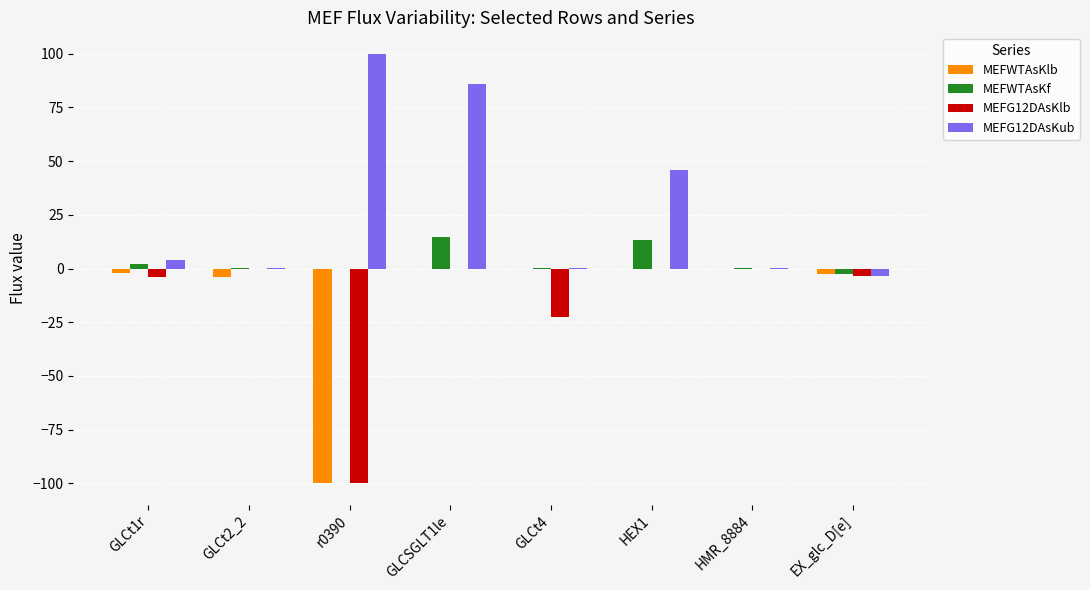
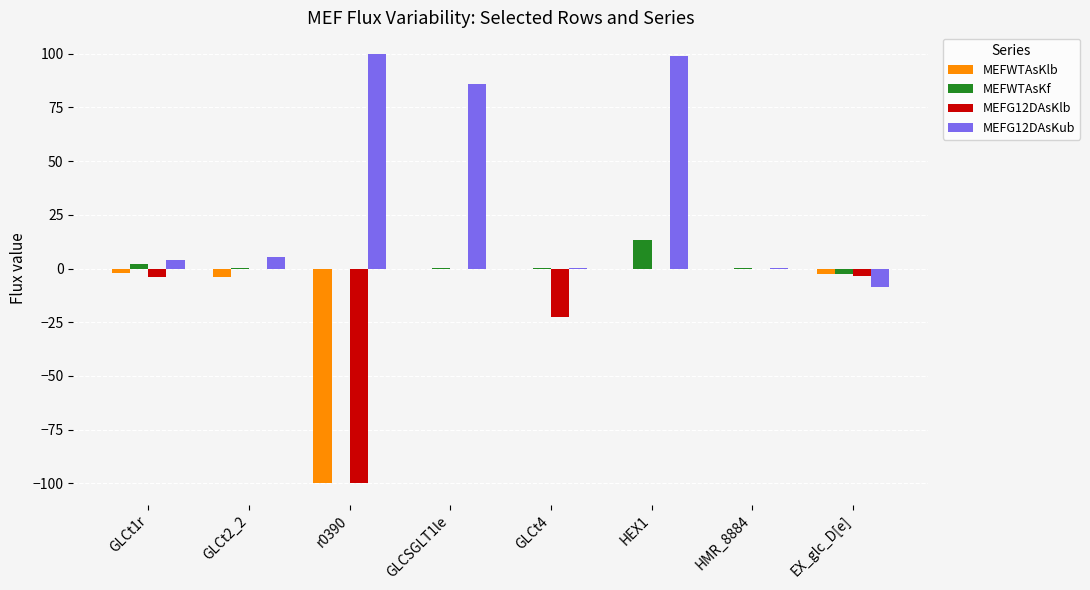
MEFG12DAsKub, GLCt2_2: 0 -> 6
MEFWTAsKf, GLCSGLT1le: 15 -> 0
MEFG12DAsKub, HEX1: 46 -> 99
MEFG12DAsKub, EX_glc_D[e]: -3 -> -8
